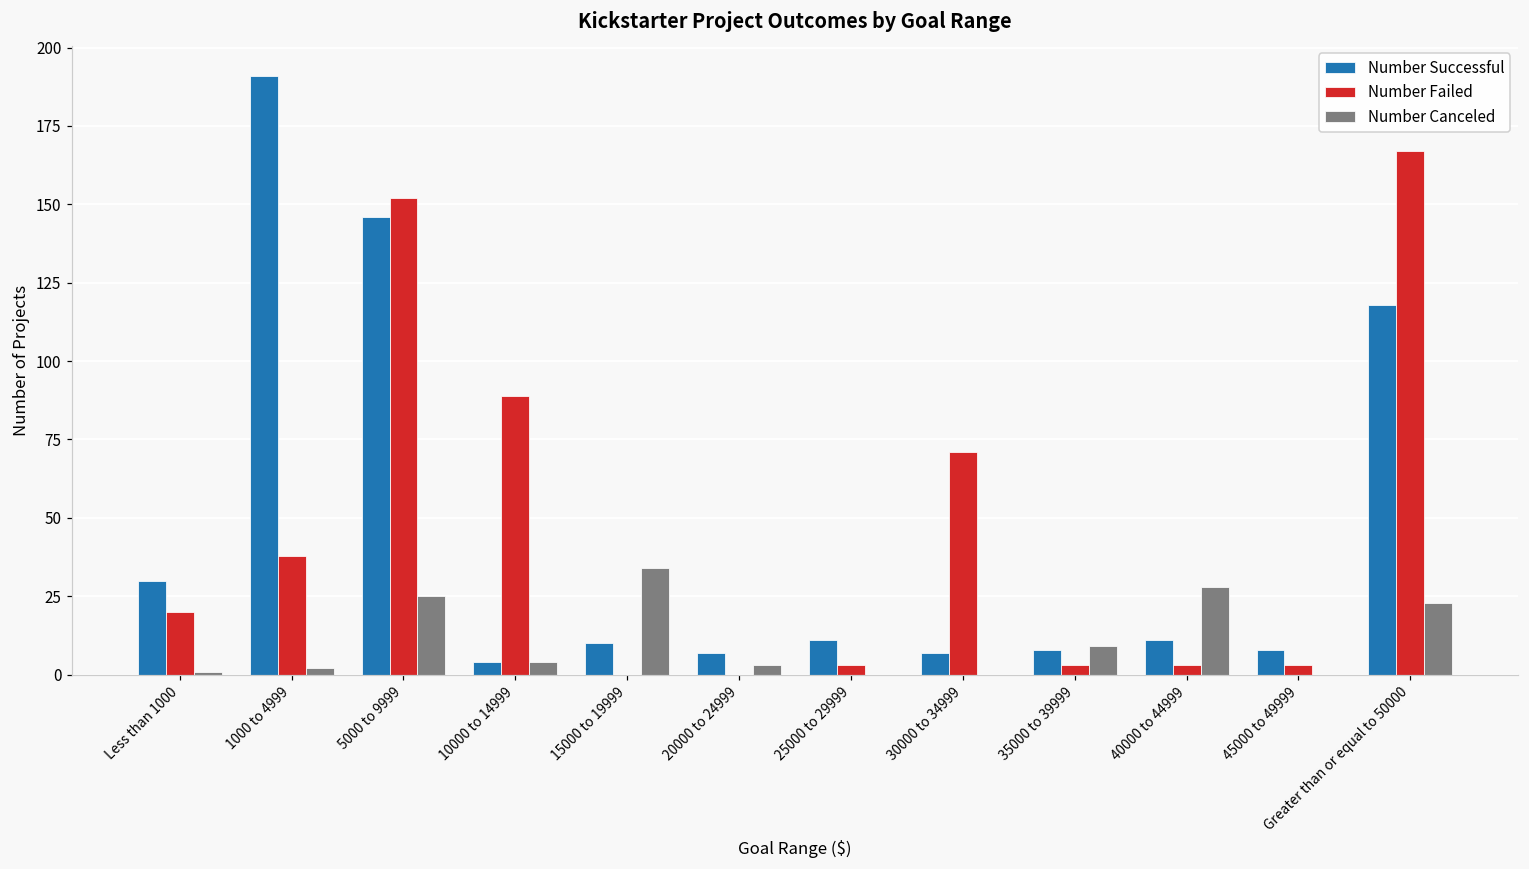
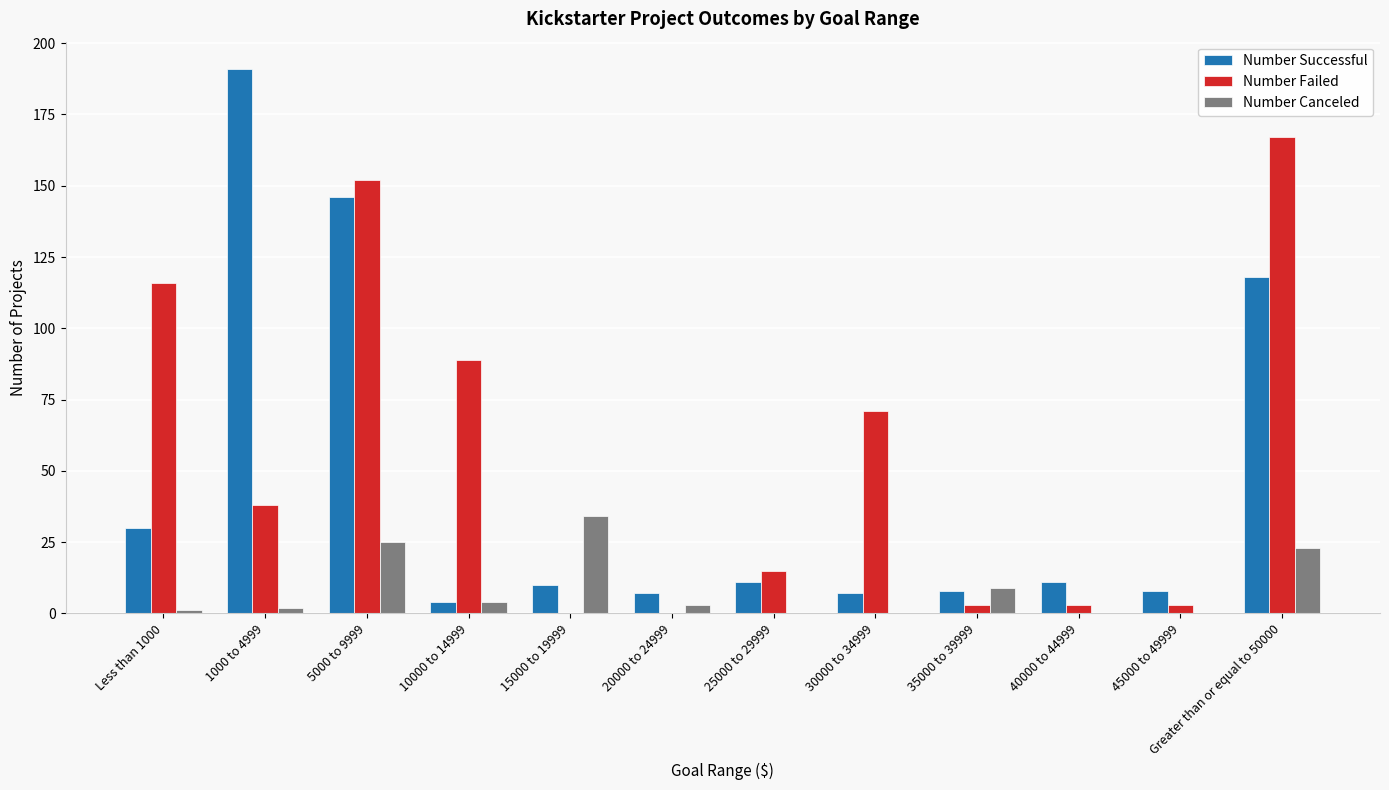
Number Failed, Less than 1000: 20 -> 116
Number Failed, 25000 to 29999: 3 -> 15
Number Canceled, 40000 to 44999: 28 -> 0
